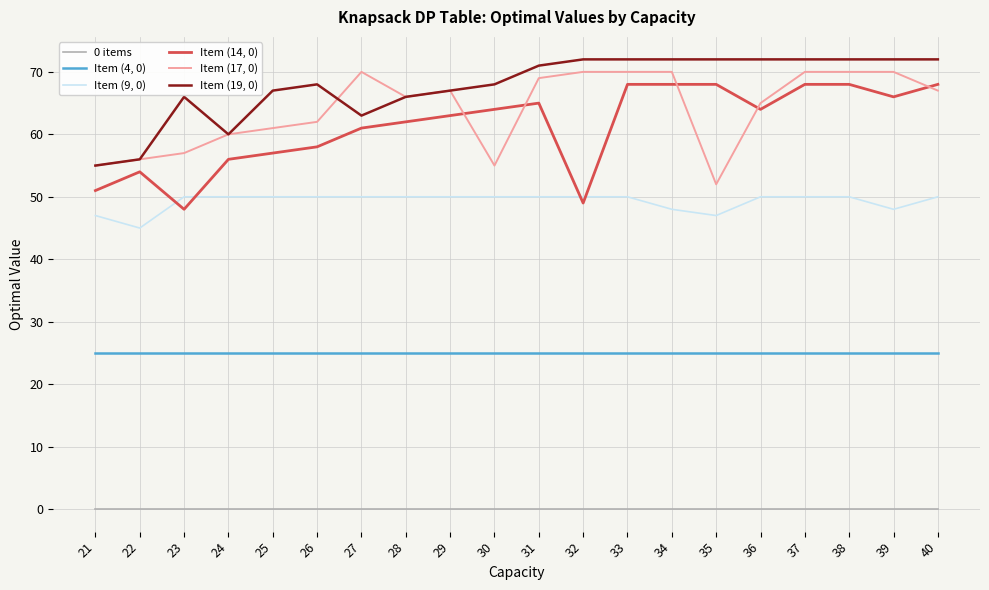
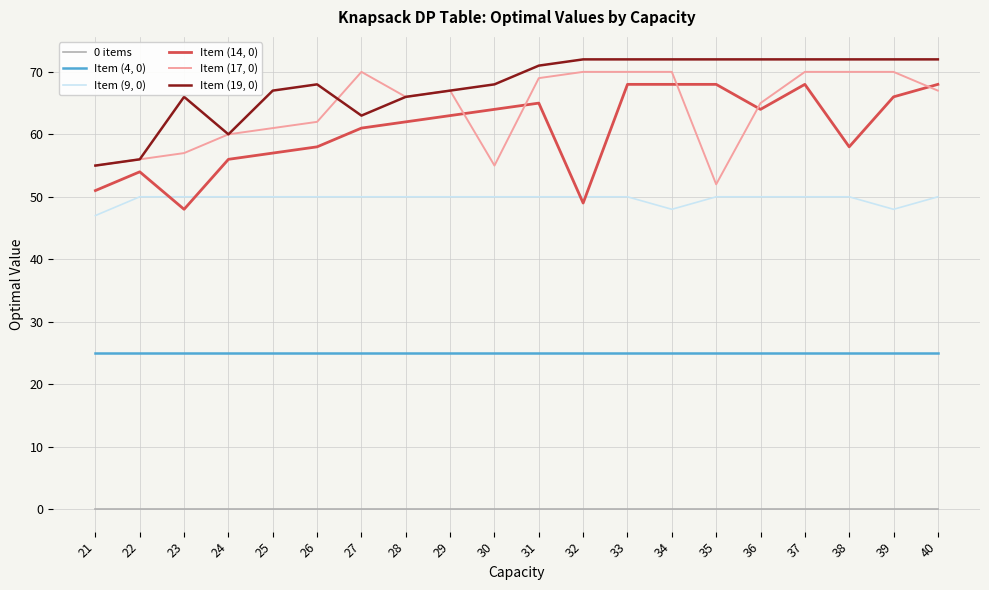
Item (9, 0), 22: 45 -> 50
Item (9, 0), 35: 47 -> 50
Item (14, 0), 38: 68 -> 58
